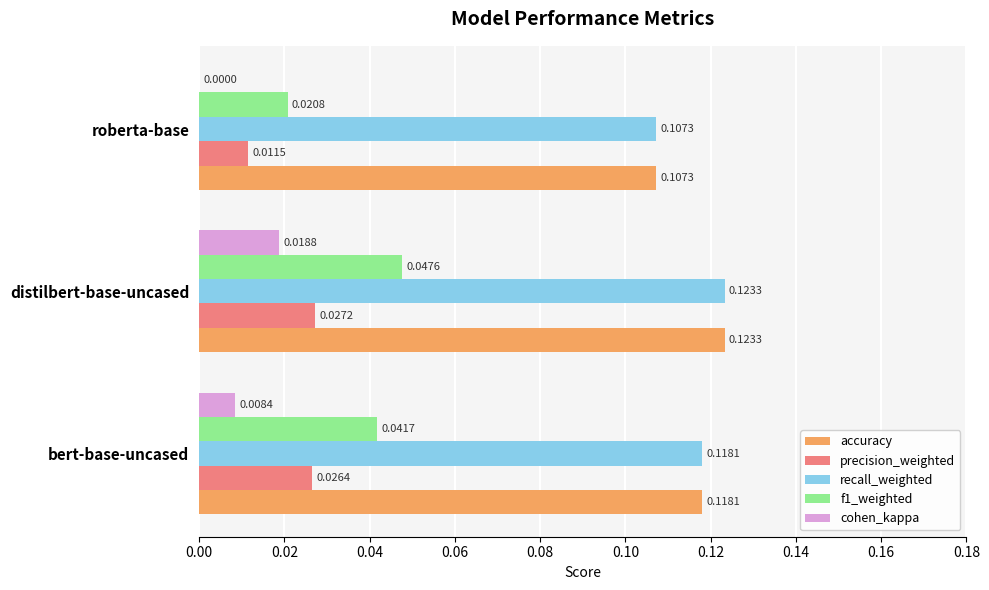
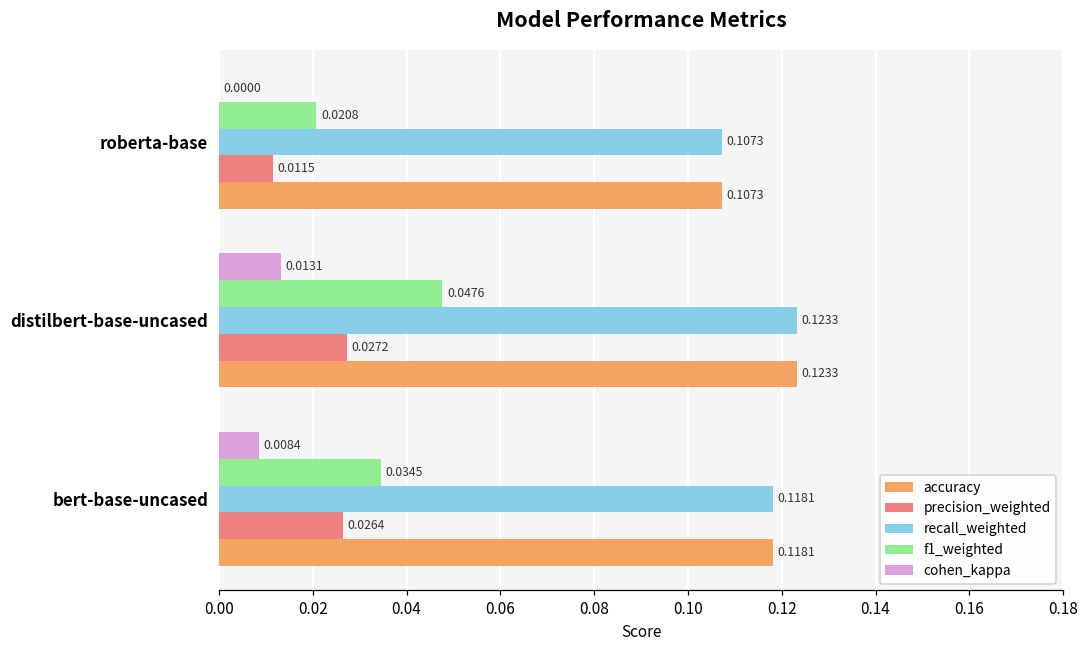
cohen_kappa, distilbert-base-uncased: 0.0188 -> 0.0131
f1_weighted, bert-base-uncased: 0.0417 -> 0.0345
